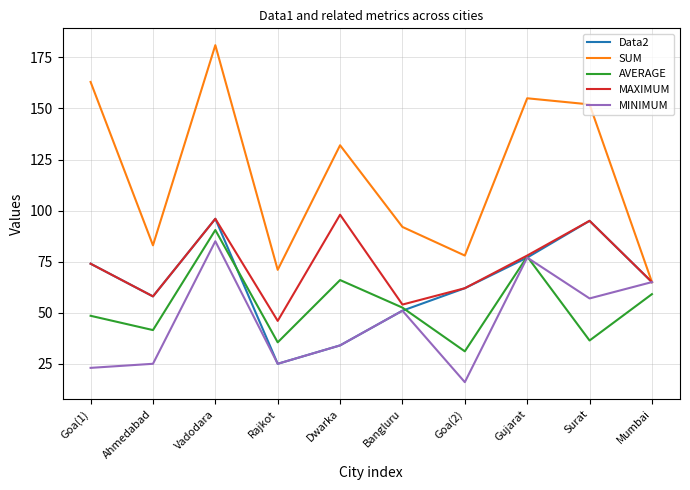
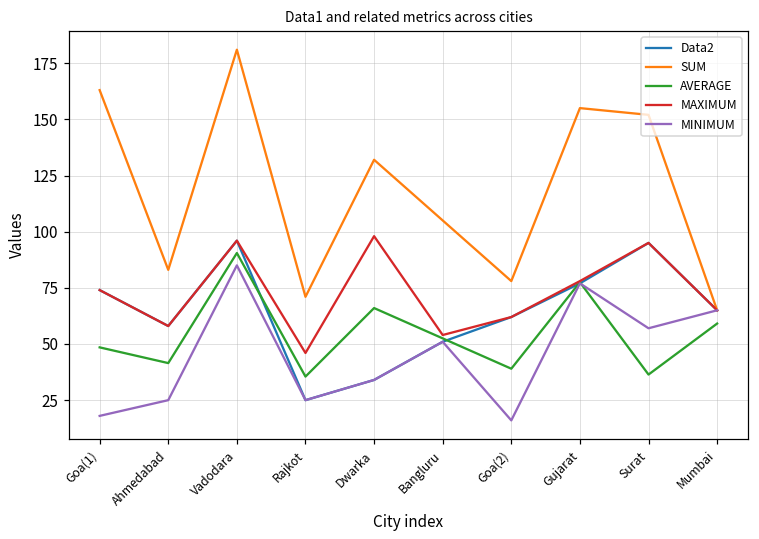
MINIMUM, Goa(1): 23 -> 18
SUM, Bangluru: 92 -> 105
AVERAGE, Goa(2): 31 -> 39
